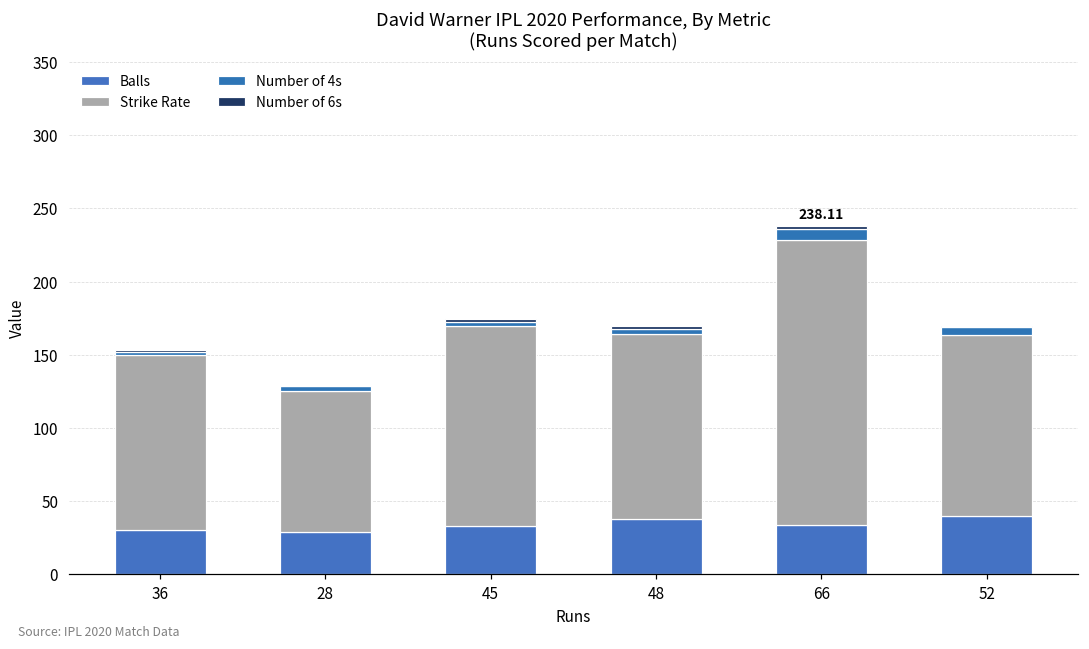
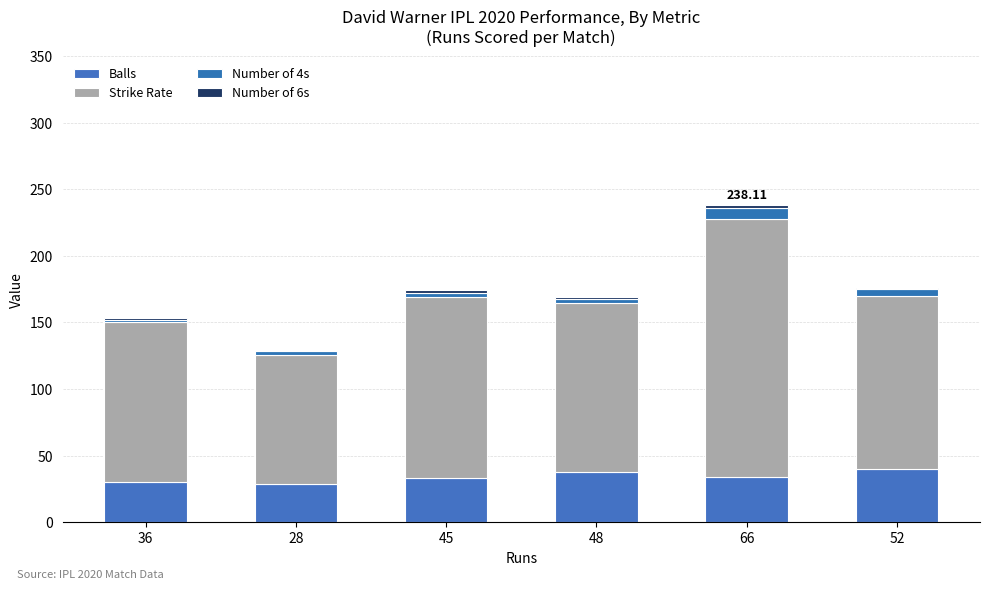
Strike Rate, 52: 124 -> 130
